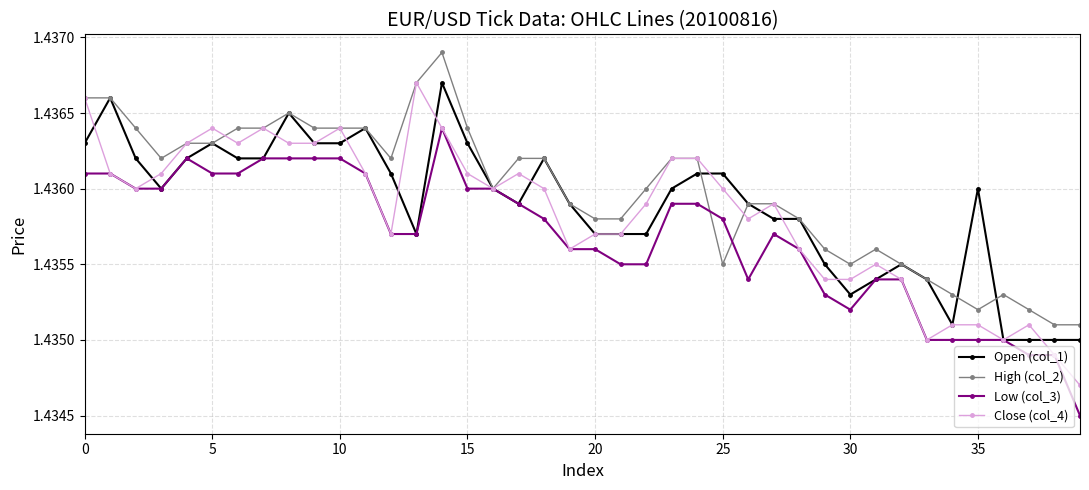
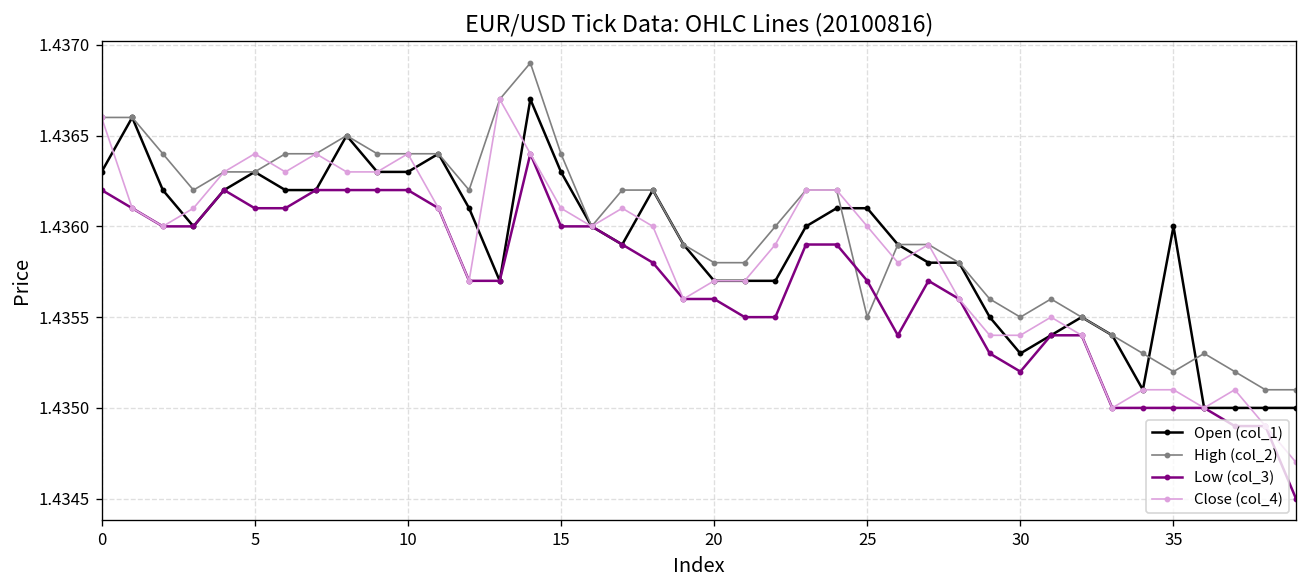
Low (col_3), 0: 1.4361 -> 1.4362
Low (col_3), 25: 1.4358 -> 1.4357
